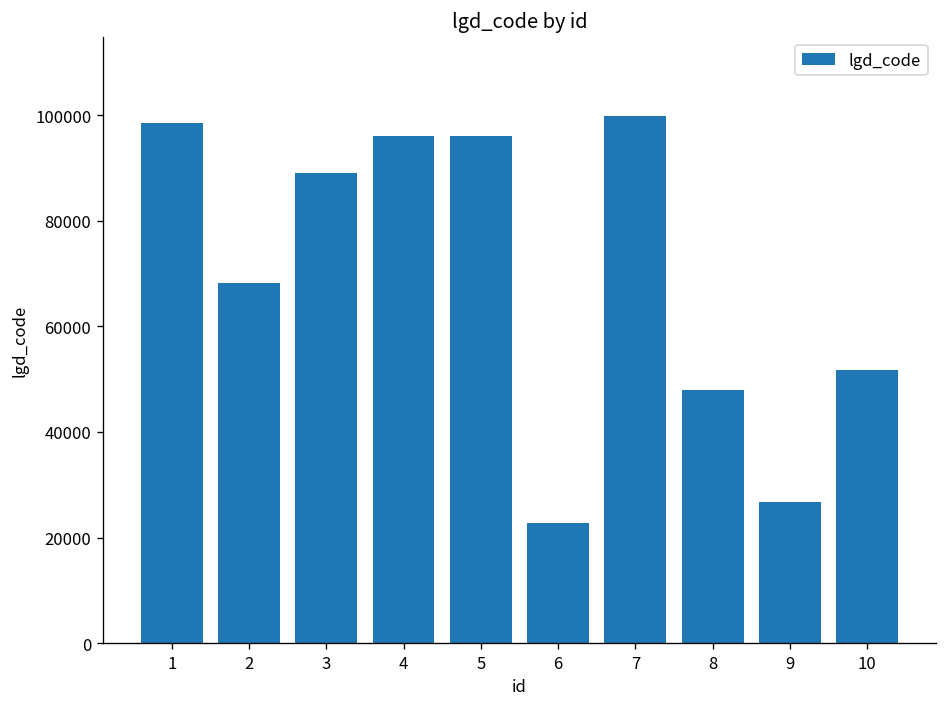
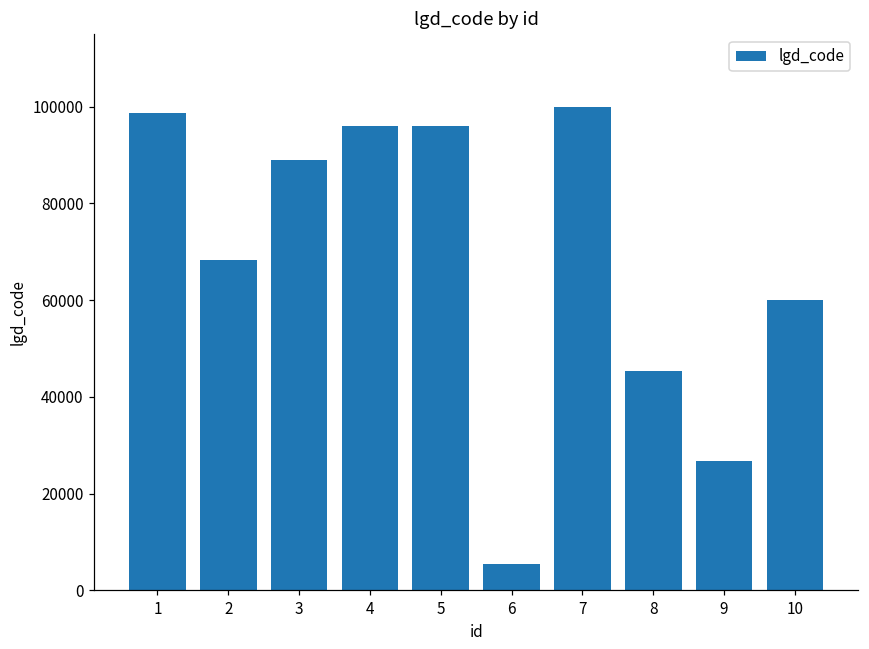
6: 23000 -> 5000
8: 48000 -> 45000
10: 52000 -> 60000
